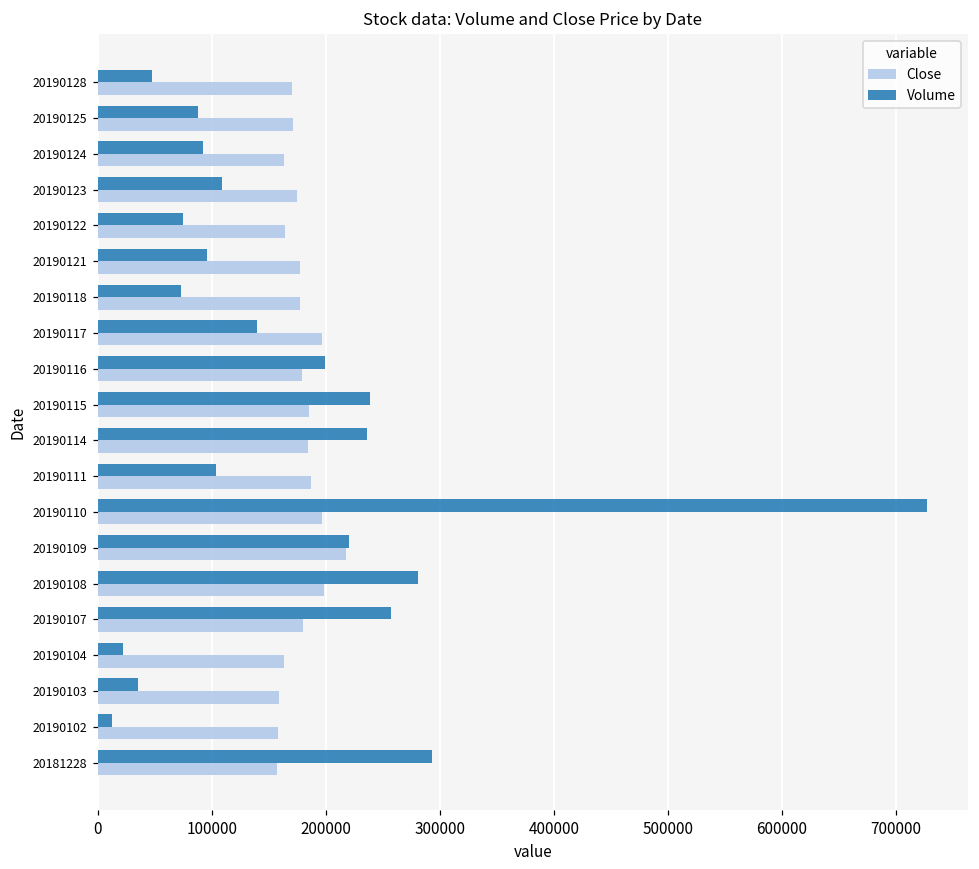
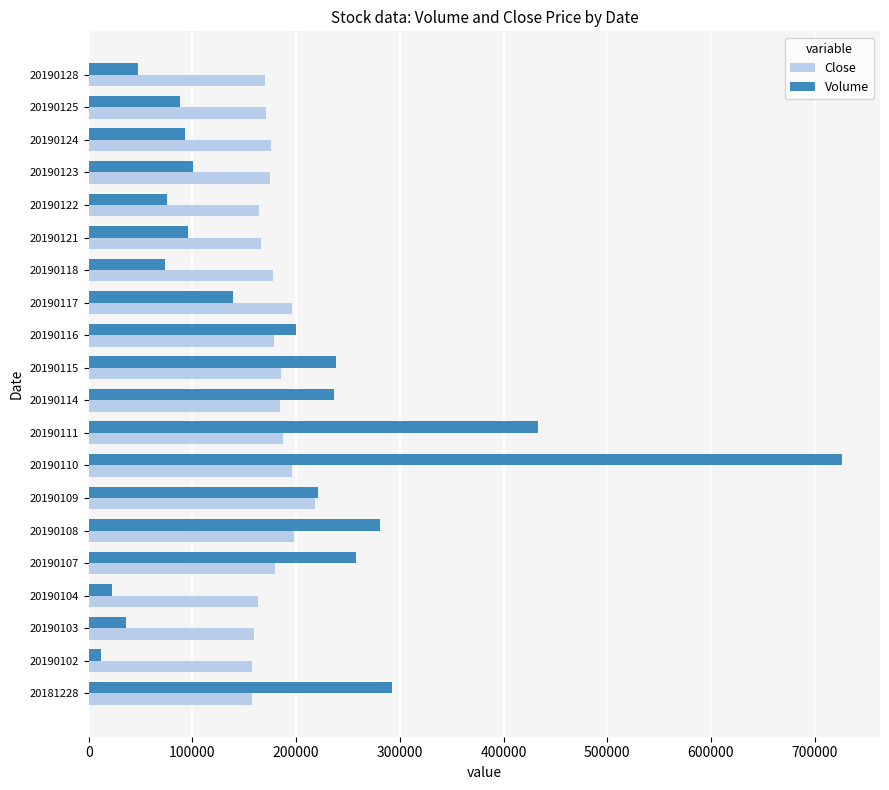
Close, 20190124: 164000 -> 176000
Volume, 20190123: 109000 -> 100000
Close, 20190121: 178000 -> 166000
Volume, 20190111: 104000 -> 433000
